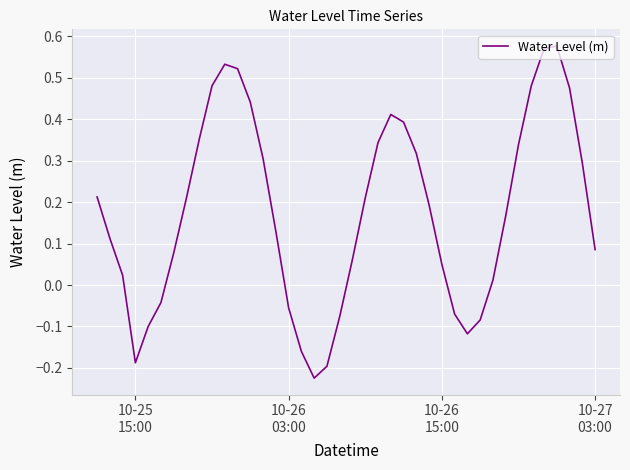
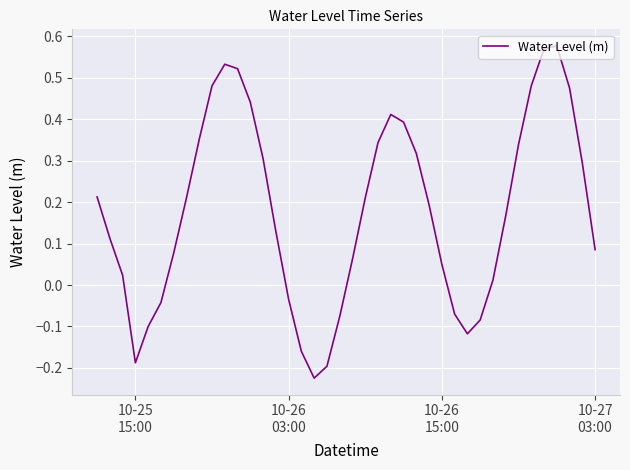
10-26 03:00: -0.05 -> -0.03
